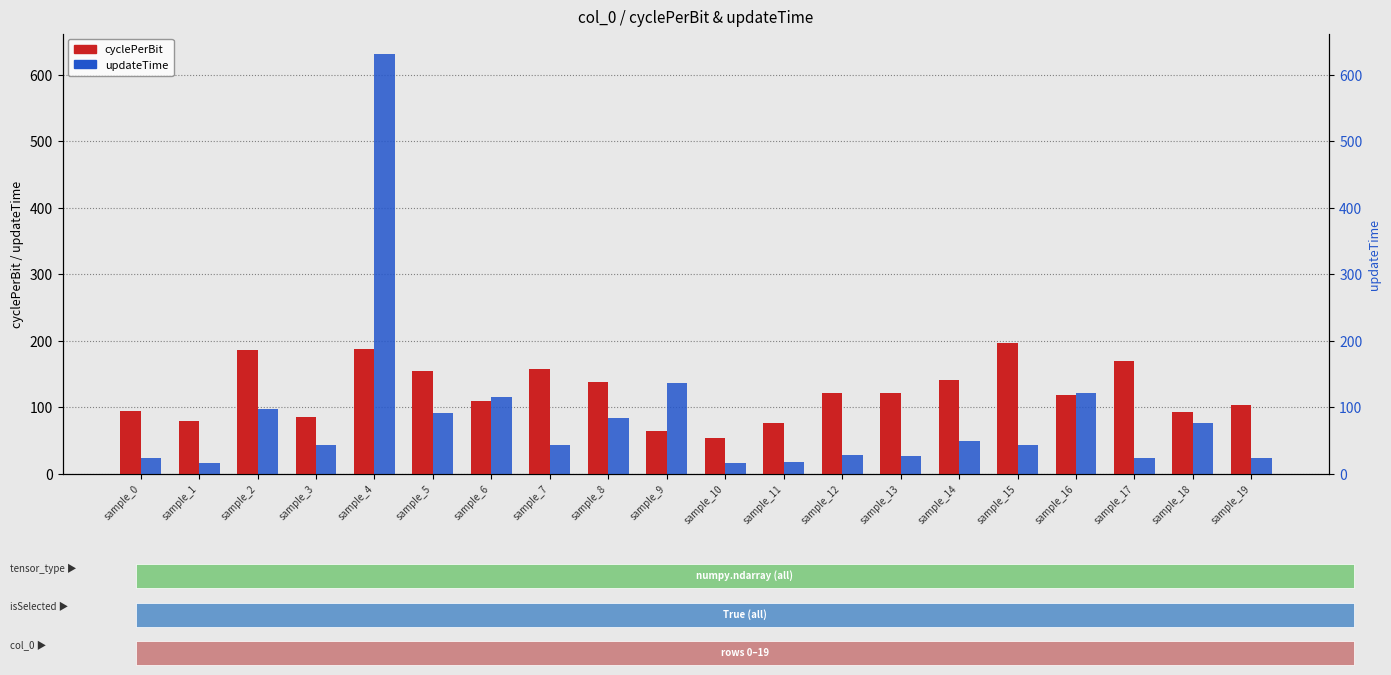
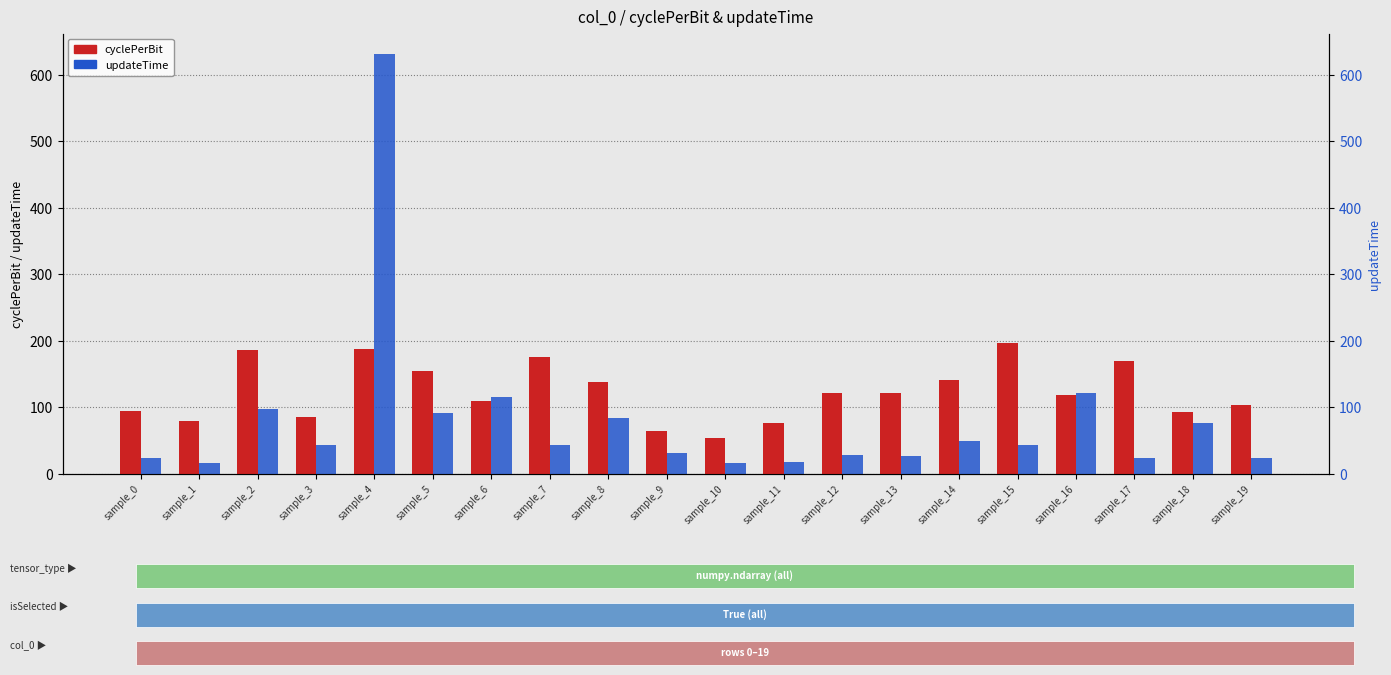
cyclePerBit, sample_7: 160 -> 180
updateTime, sample_9: 140 -> 30
